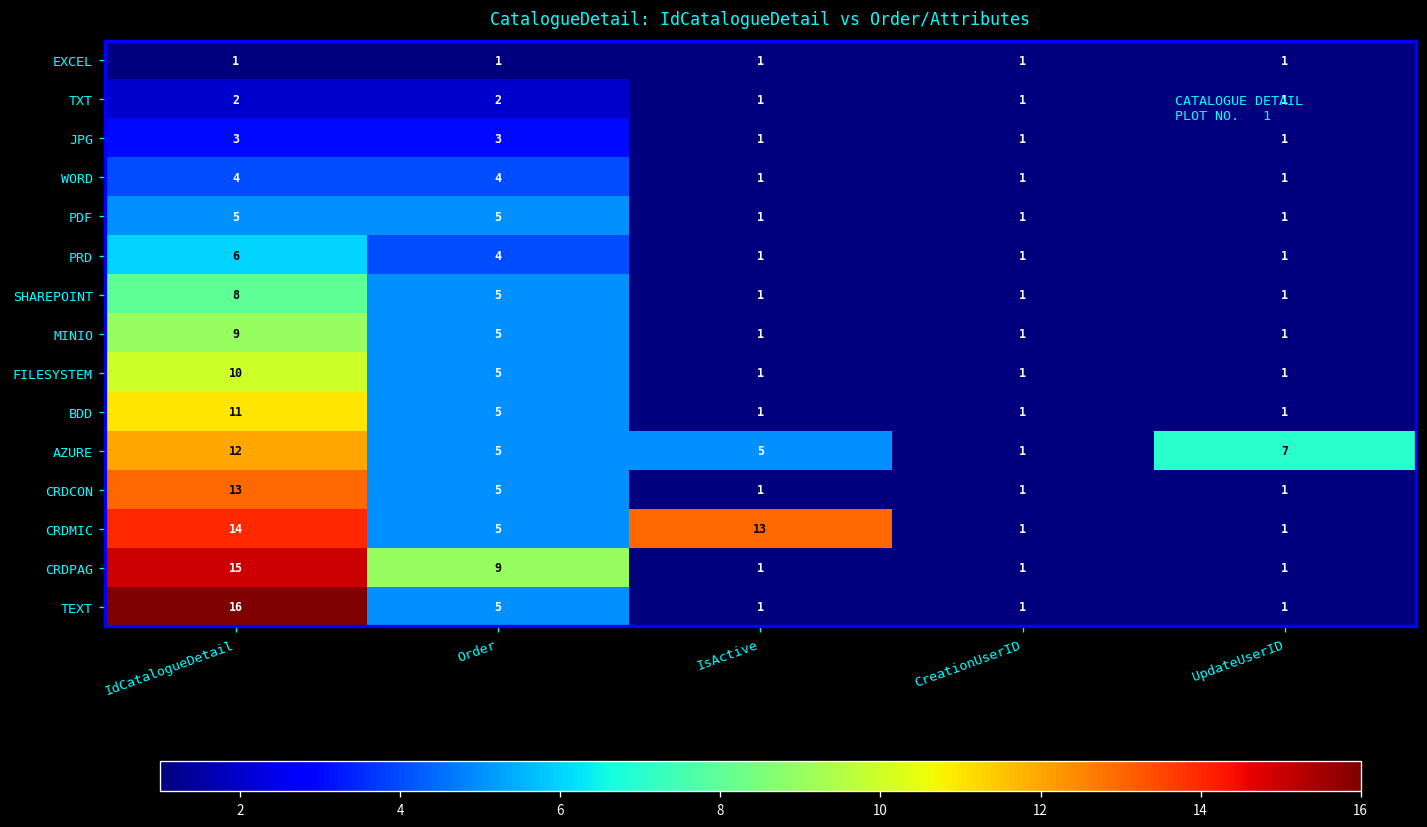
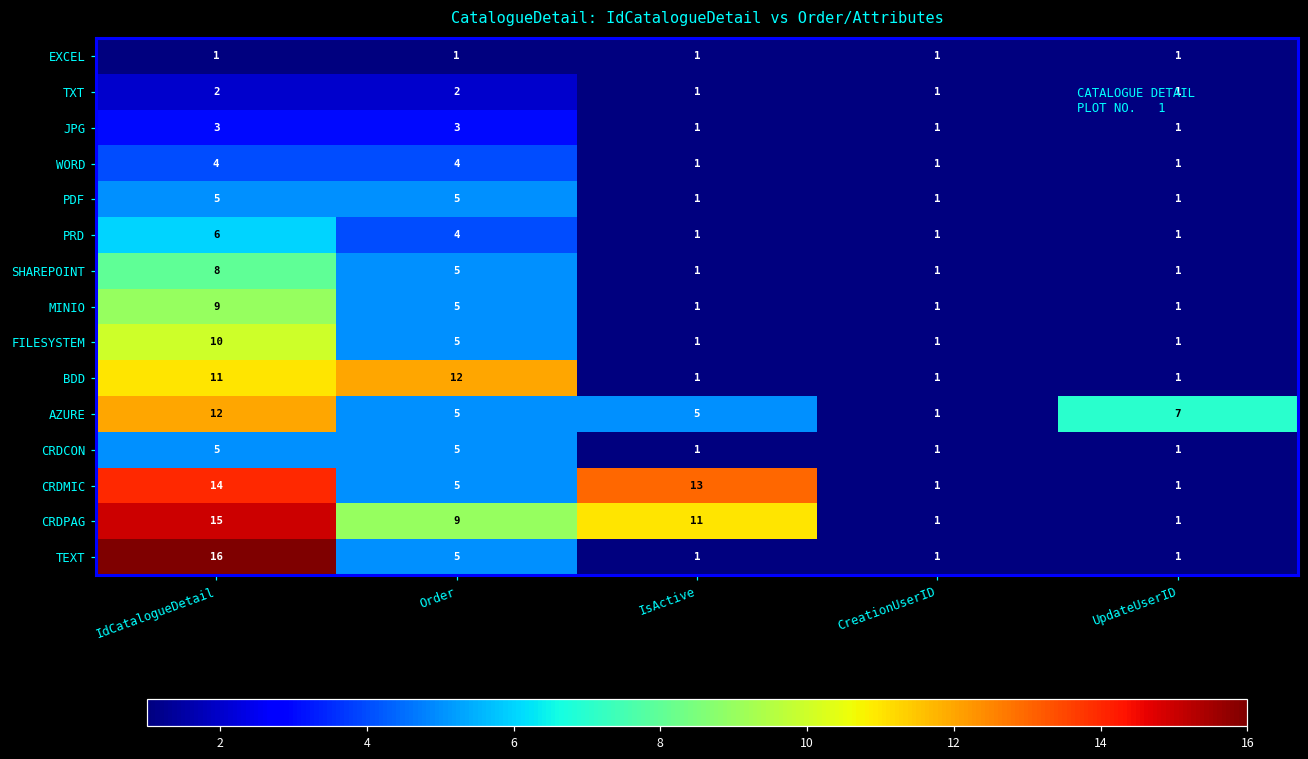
BDD, Order: 5 -> 12
CRDCON, IdCatalogueDetail: 13 -> 5
CRDPAG, IsActive: 1 -> 11
